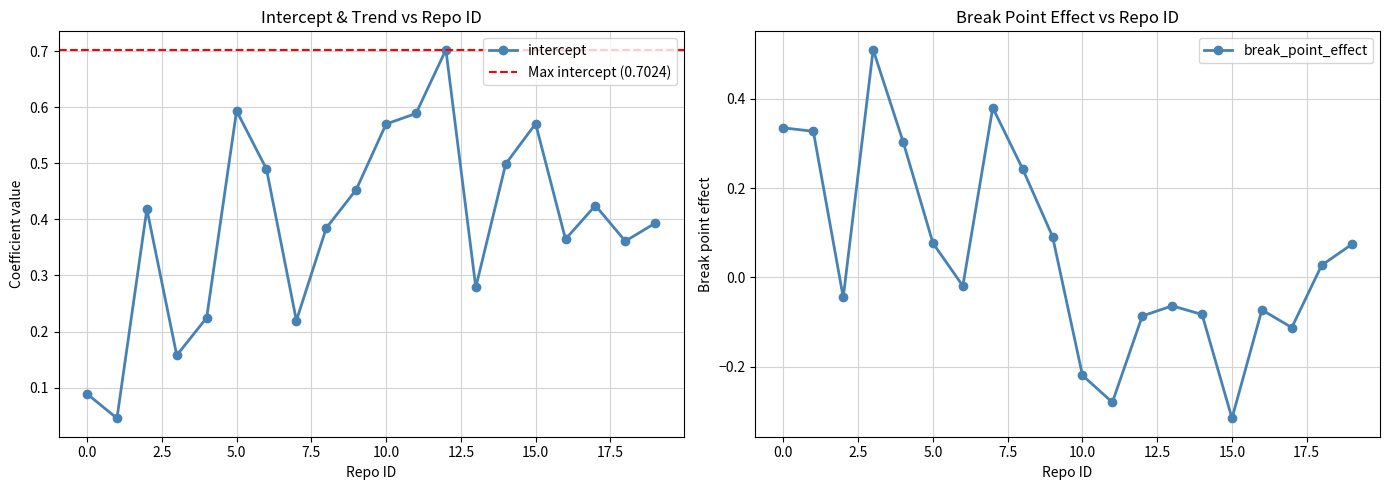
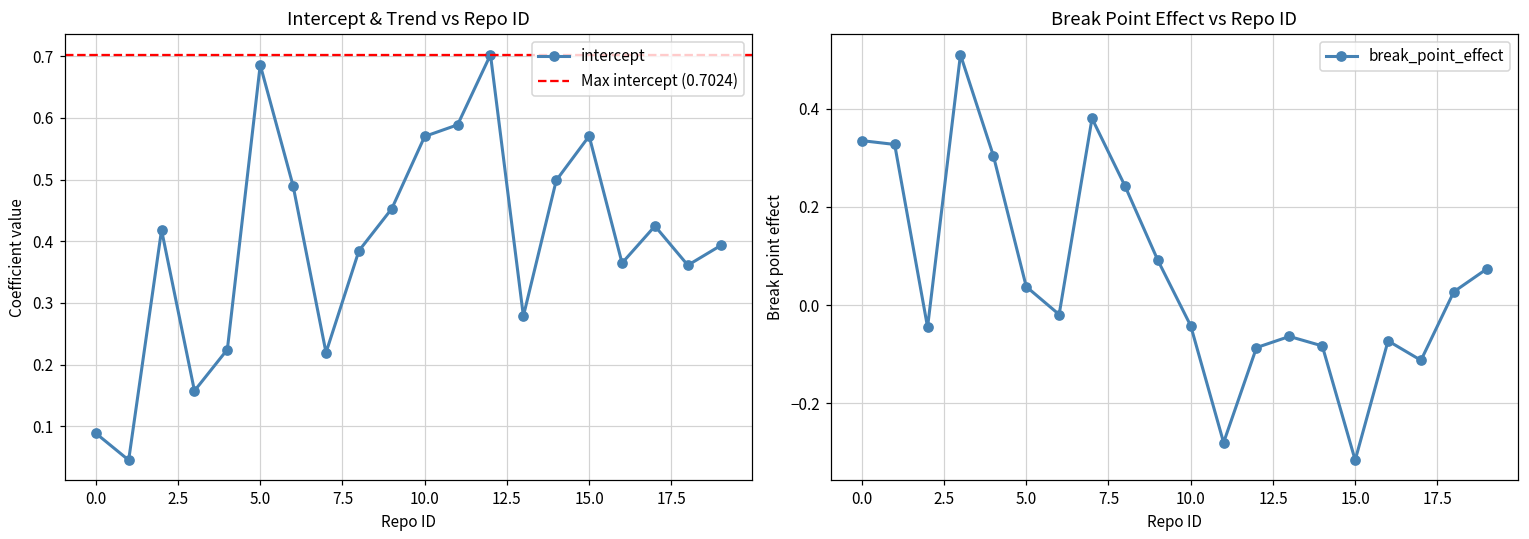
Intercept & Trend vs Repo ID, 5.0: 0.59 -> 0.69
Break Point Effect vs Repo ID, 5.0: 0.08 -> 0.04
Break Point Effect vs Repo ID, 10.0: -0.22 -> -0.04
